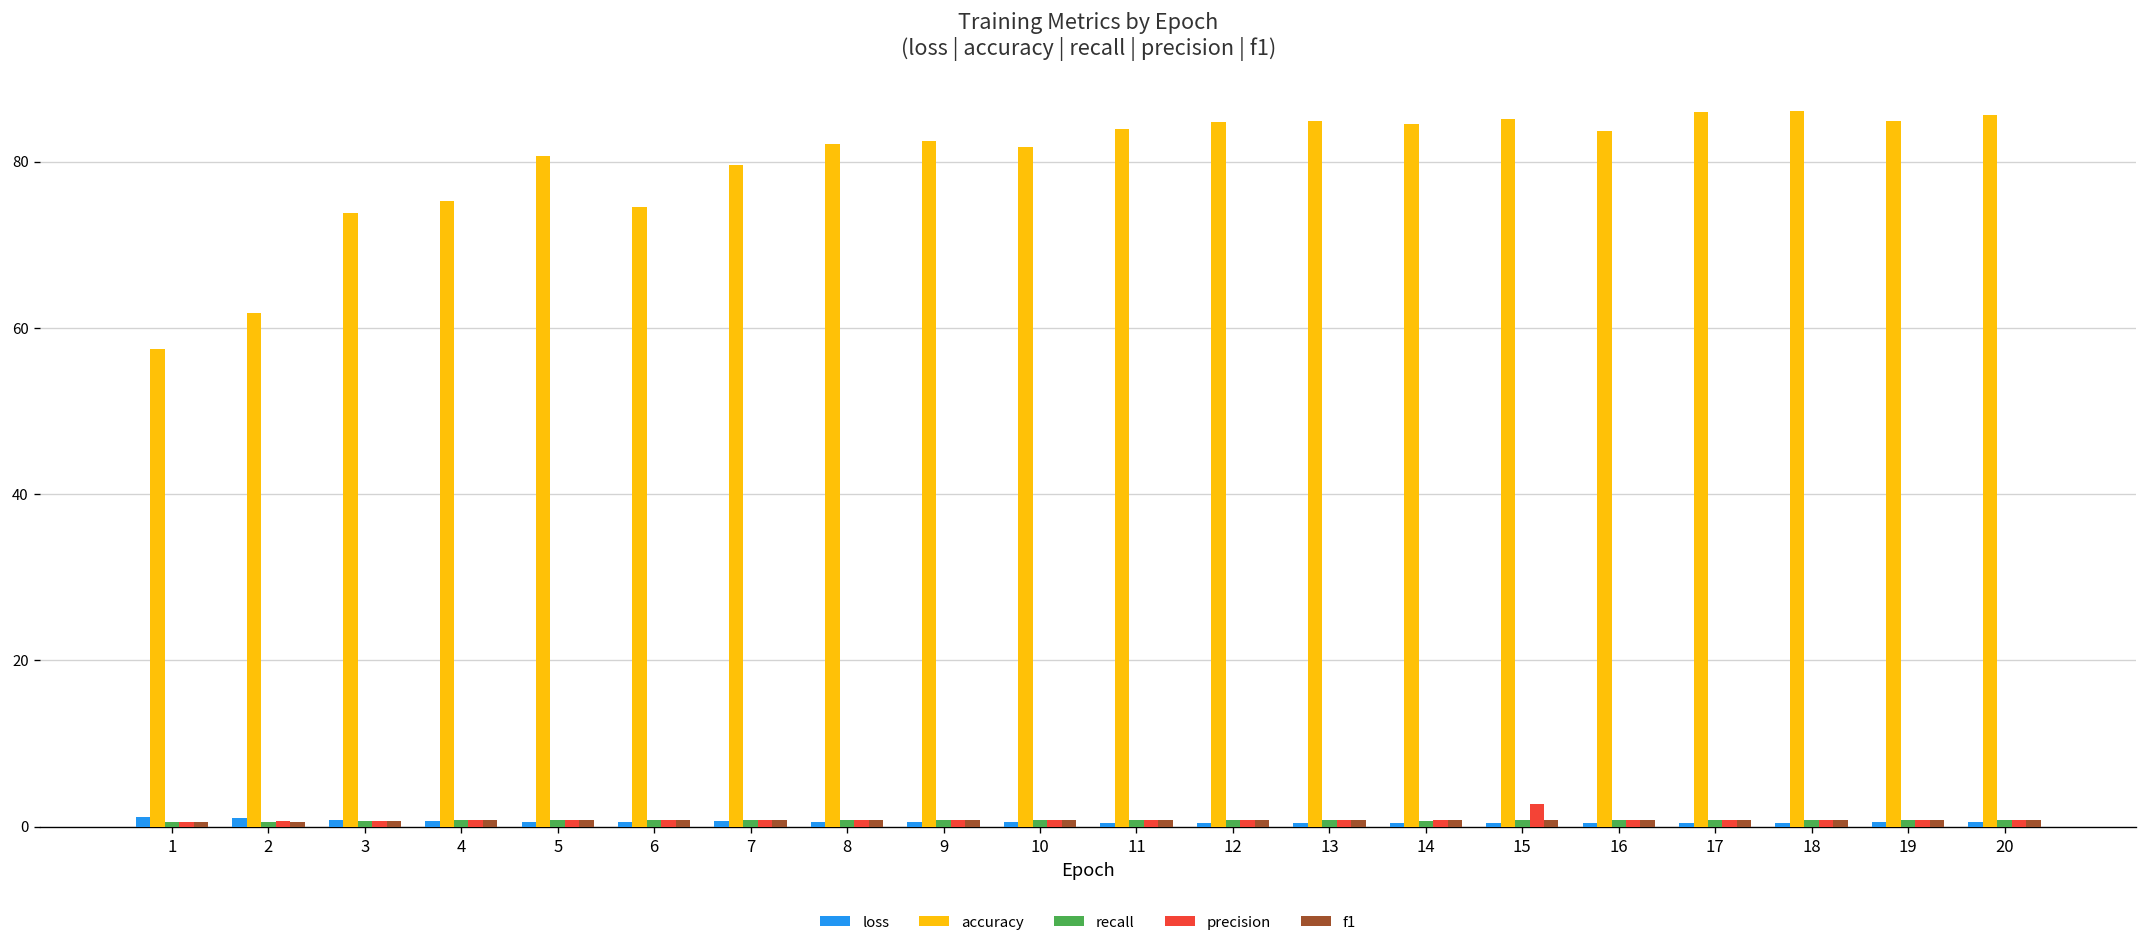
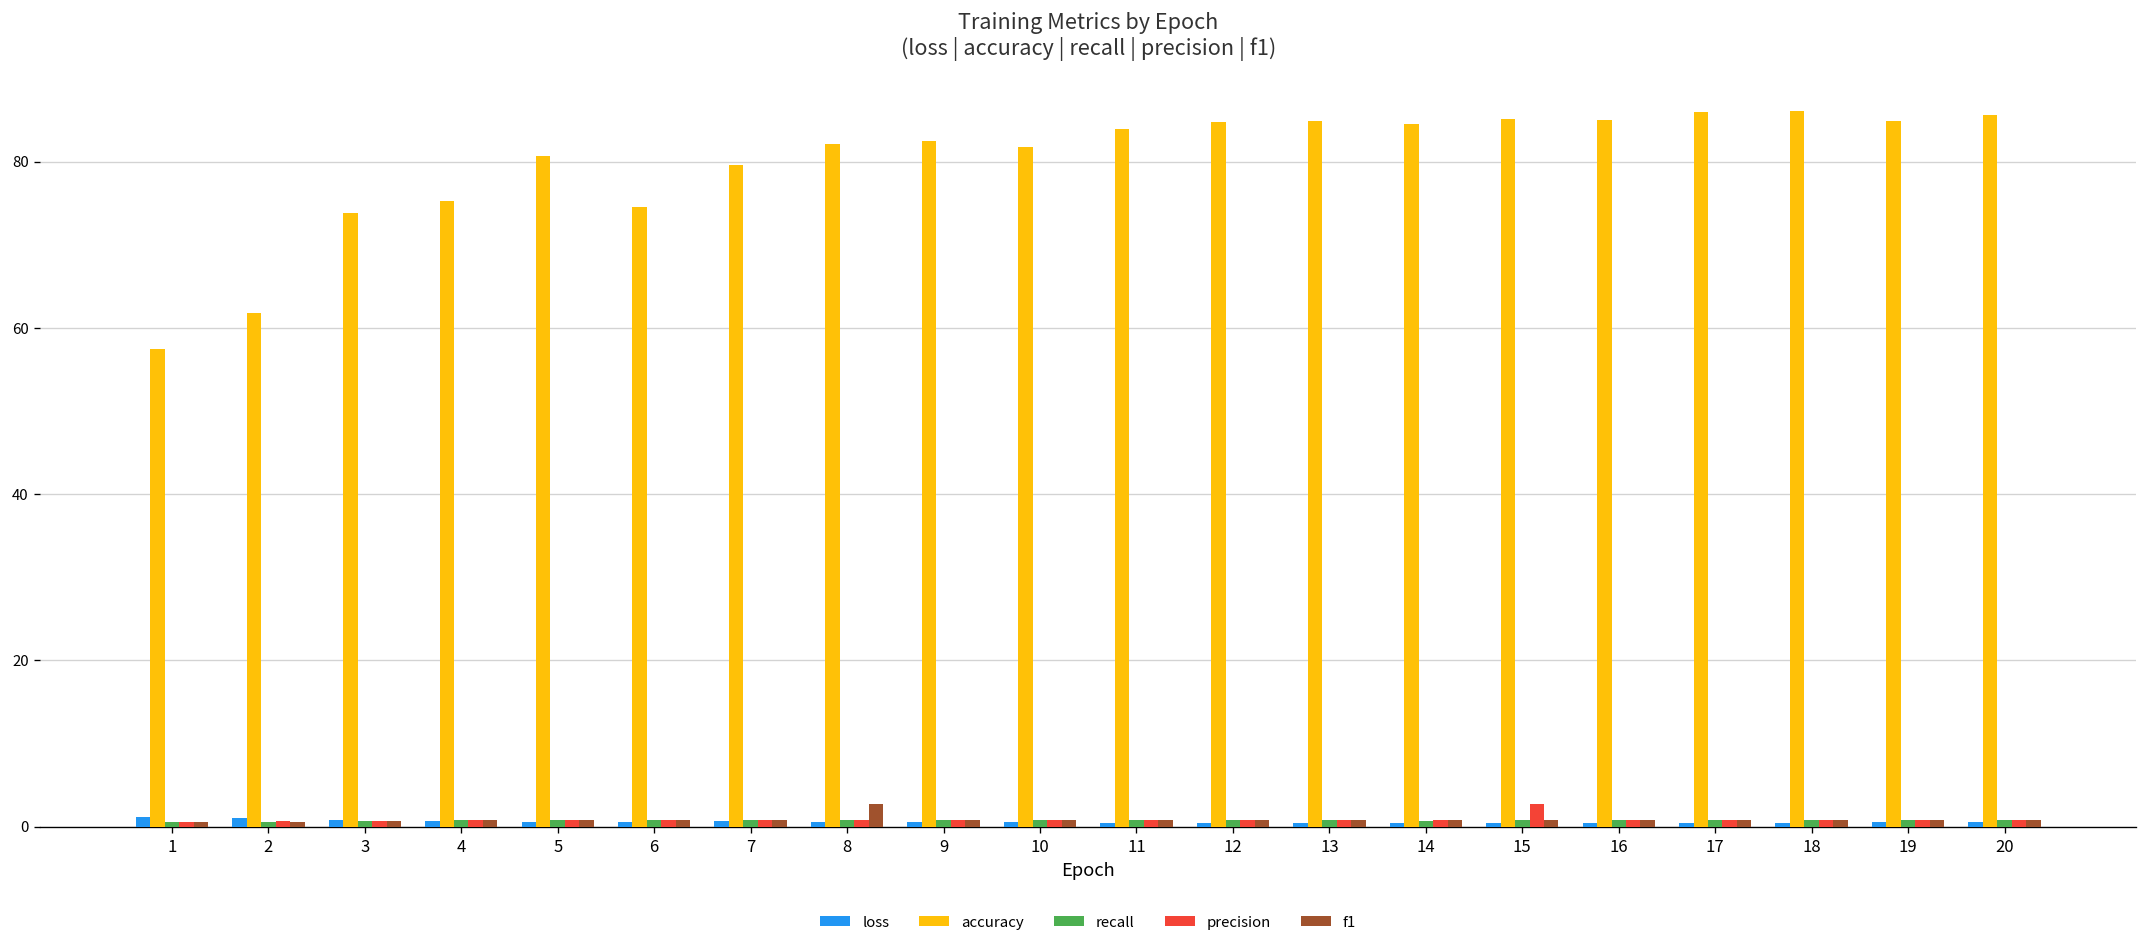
f1, 8: 1 -> 3
accuracy, 16: 84 -> 85
